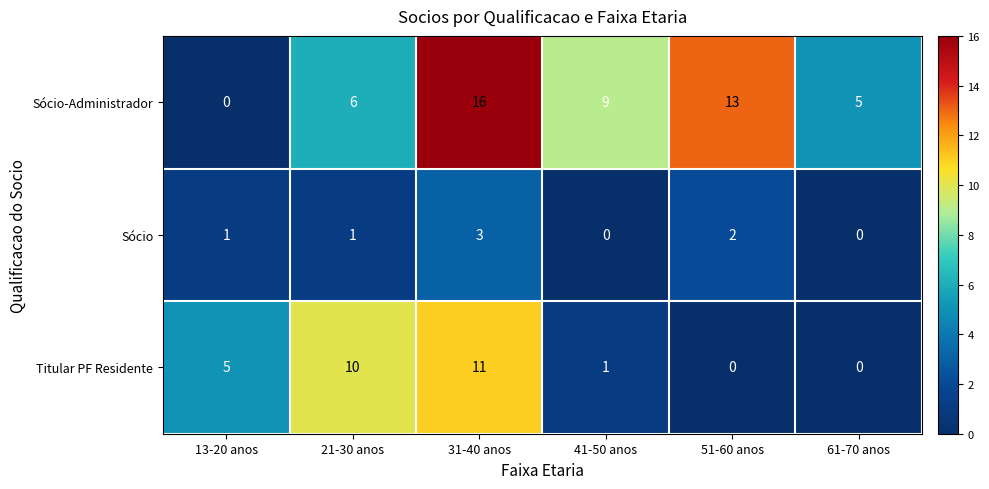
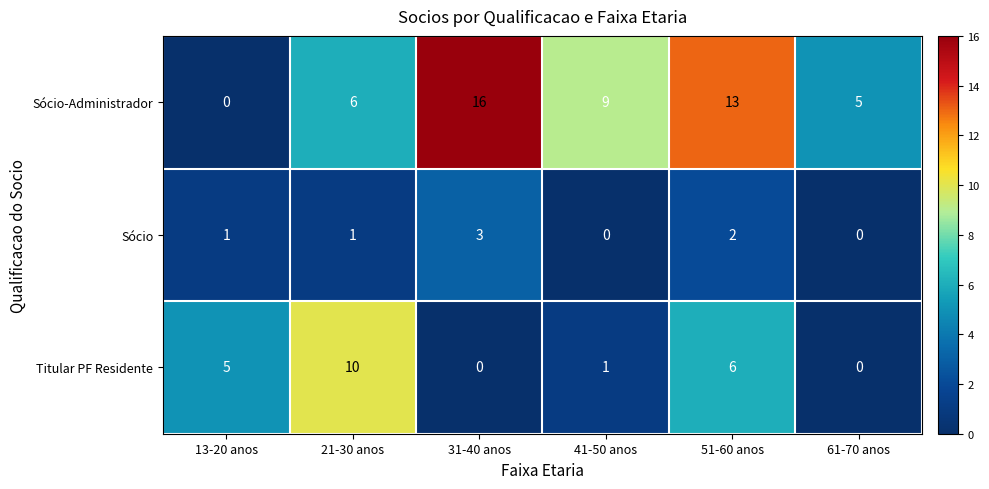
Titular PF Residente, 31-40 anos: 11 -> 0
Titular PF Residente, 51-60 anos: 0 -> 6
